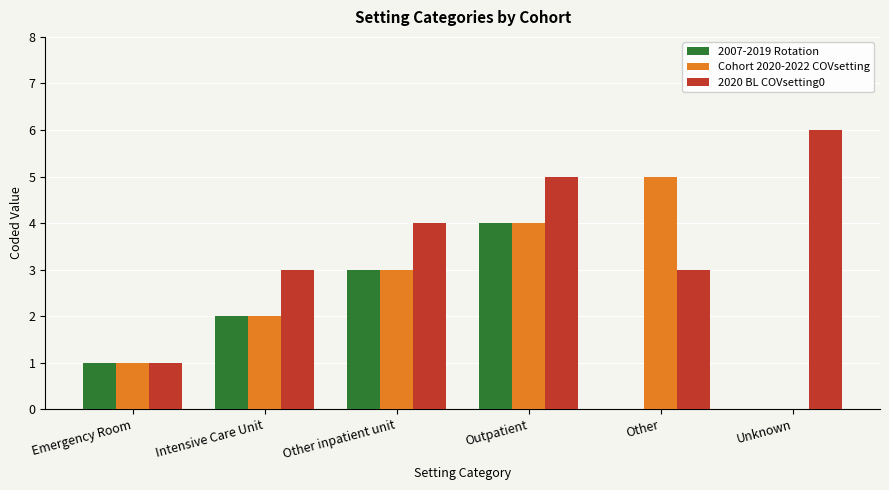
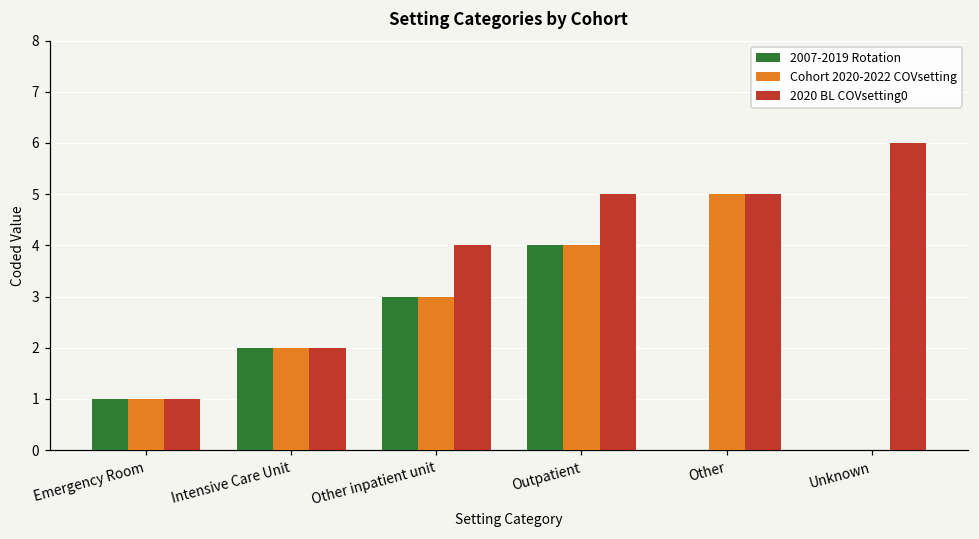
2020 BL COVsetting0, Intensive Care Unit: 3 -> 2
2020 BL COVsetting0, Other: 3 -> 5
